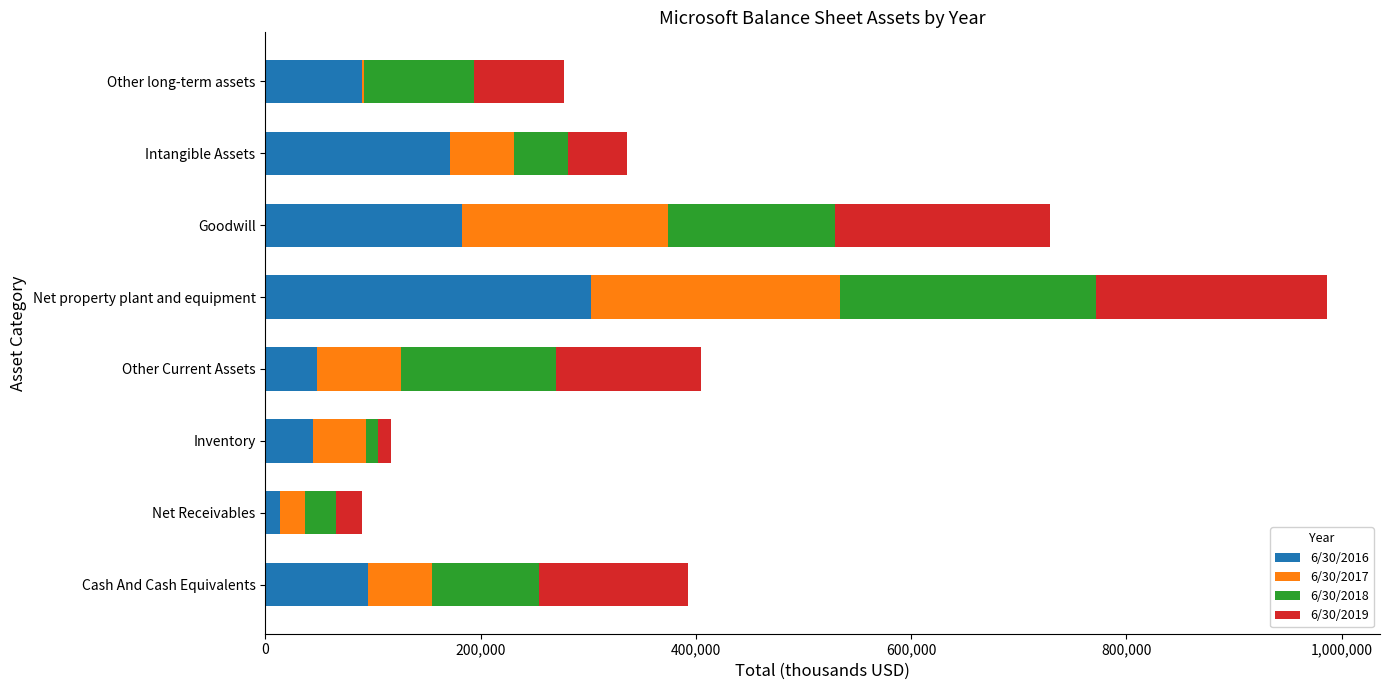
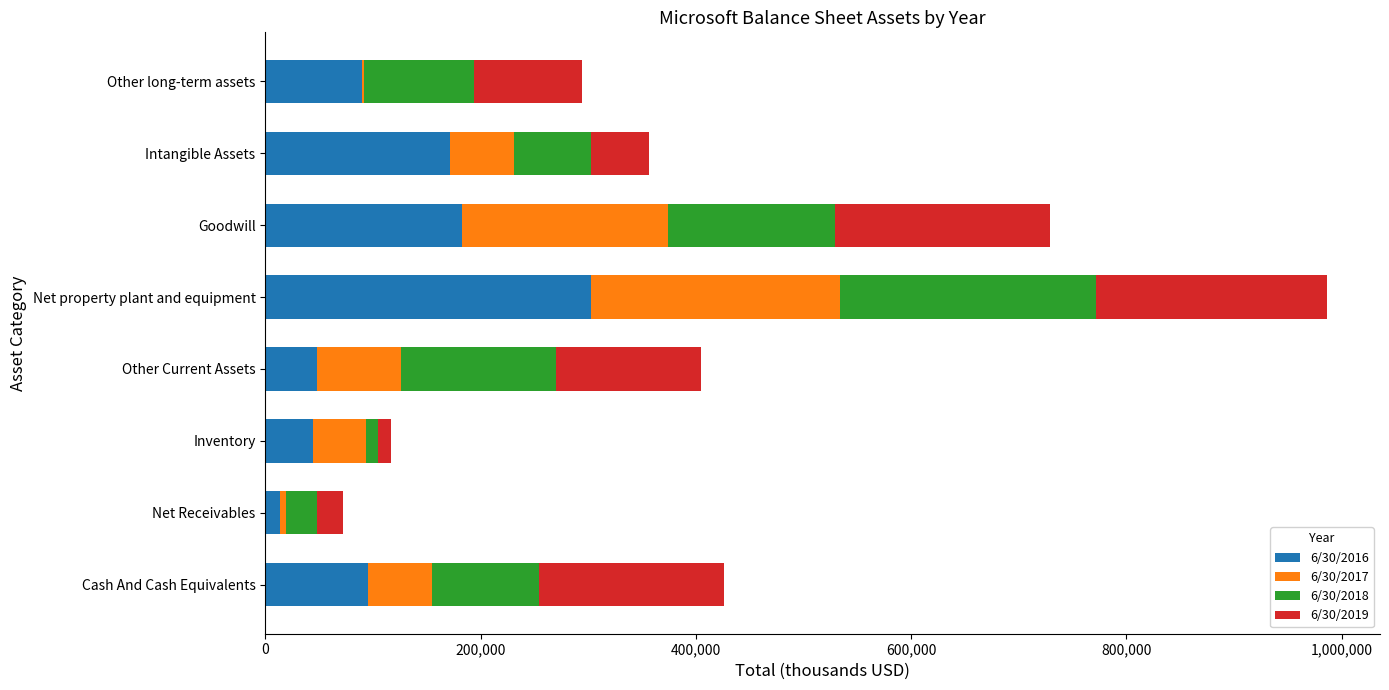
6/30/2019, Other long-term assets: 84,000 -> 100,000
6/30/2018, Intangible Assets: 51,000 -> 71,000
6/30/2017, Net Receivables: 23,000 -> 5,000
6/30/2019, Cash And Cash Equivalents: 138,000 -> 171,000
